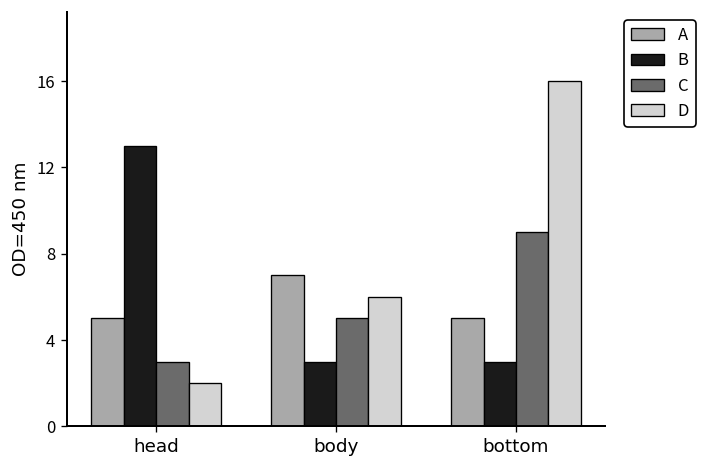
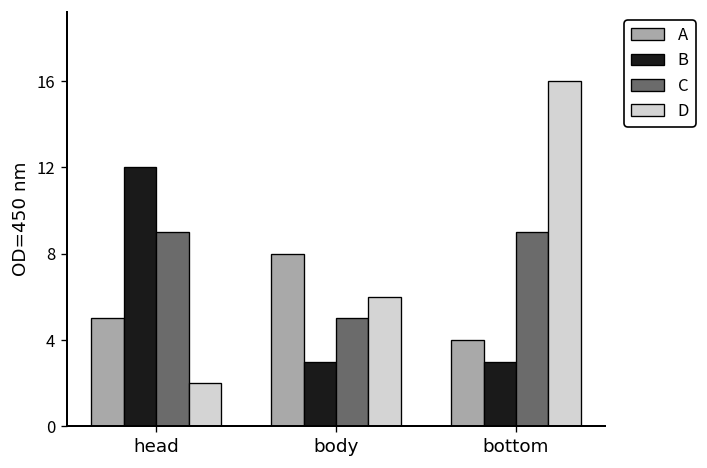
B, head: 13 -> 12
C, head: 3 -> 9
A, body: 7 -> 8
A, bottom: 5 -> 4
